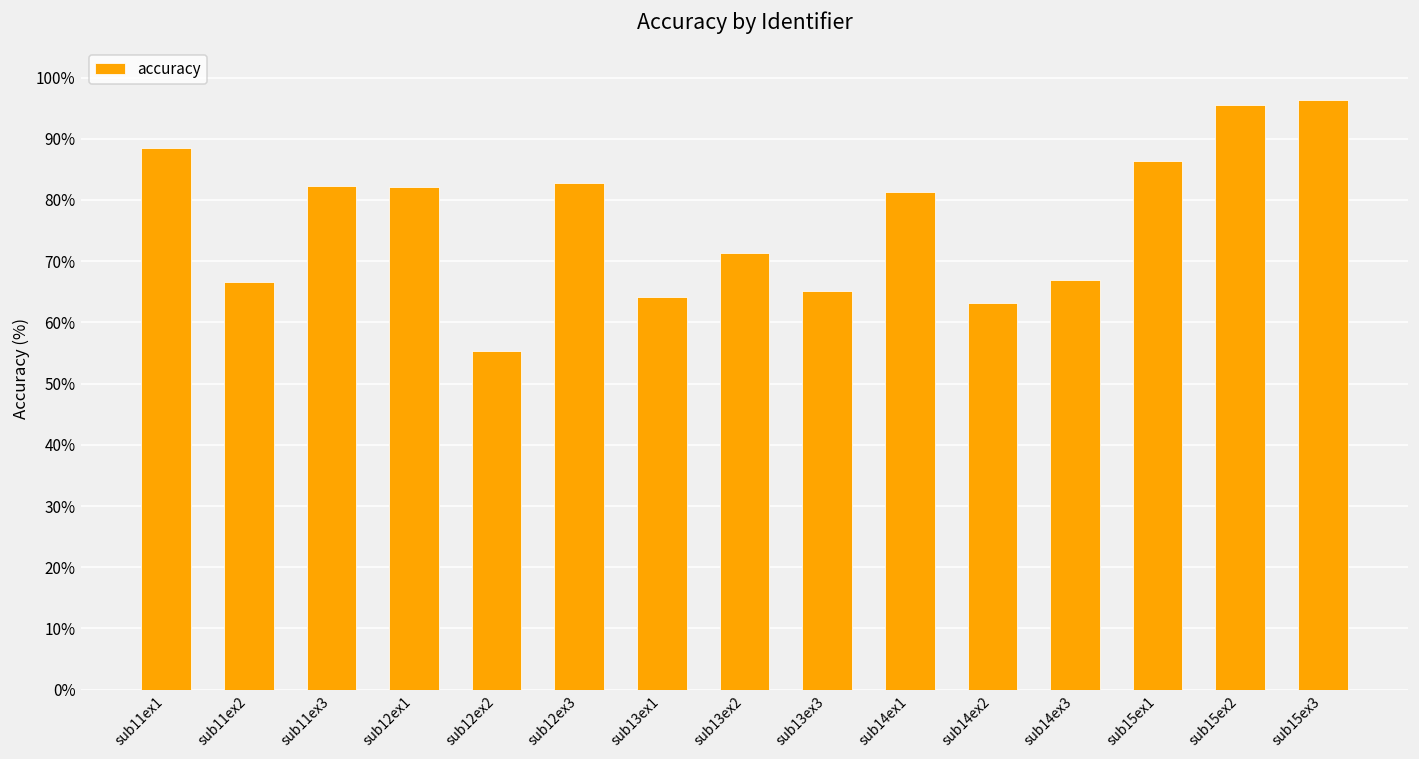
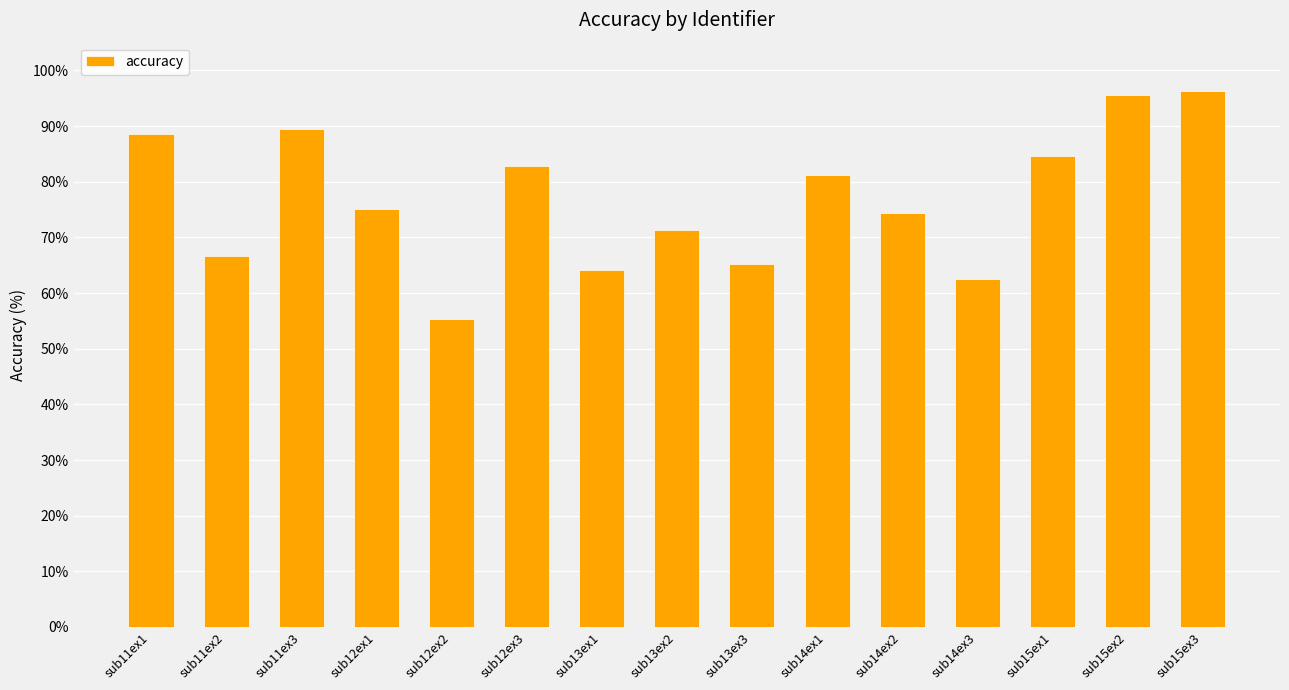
sub11ex3: 82% -> 90%
sub12ex1: 82% -> 75%
sub14ex2: 63% -> 74%
sub14ex3: 67% -> 62%
sub15ex1: 86% -> 85%
